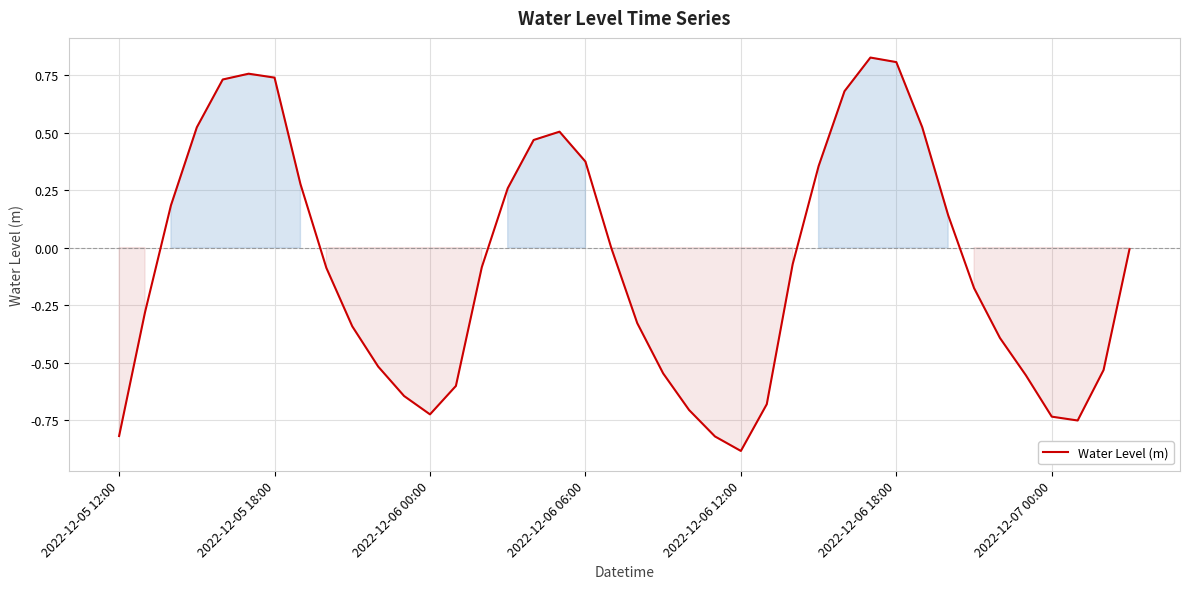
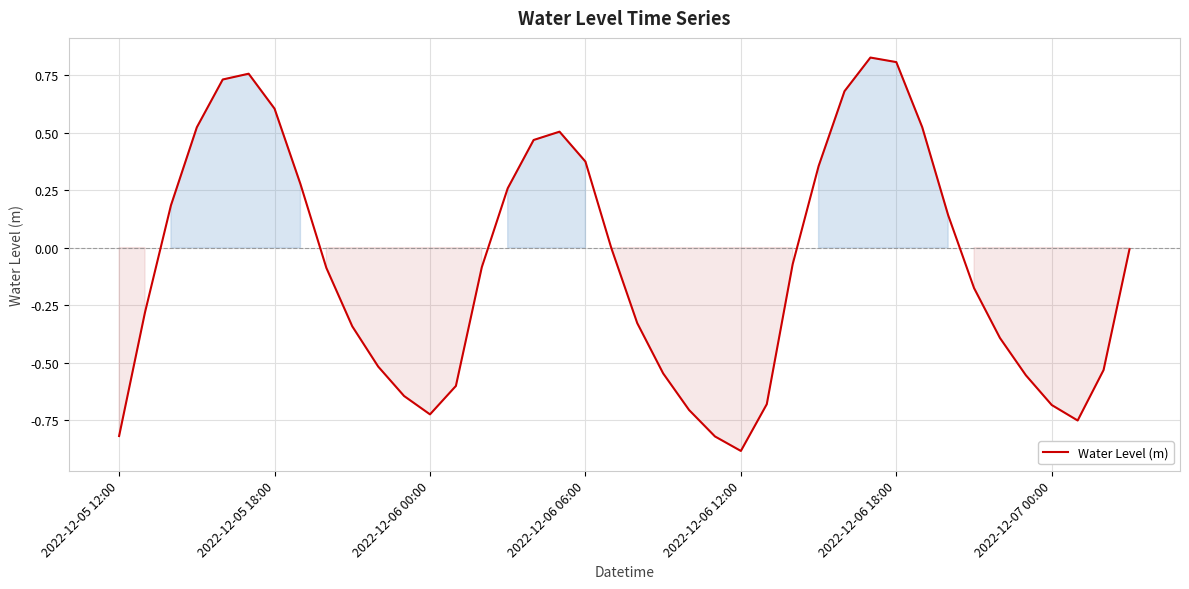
2022-12-05 18:00: 0.74 -> 0.60
2022-12-07 00:00: -0.74 -> -0.68
